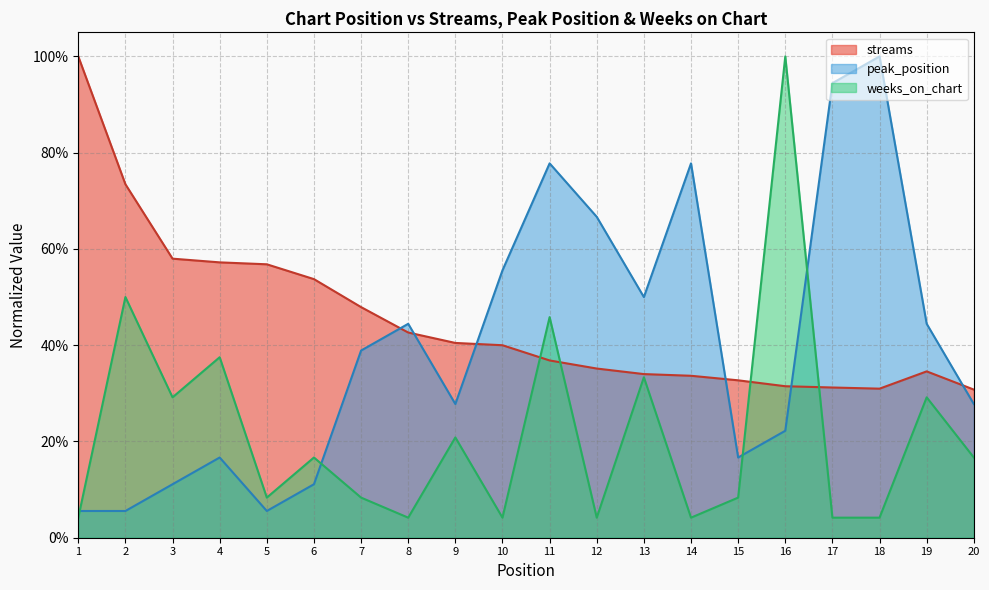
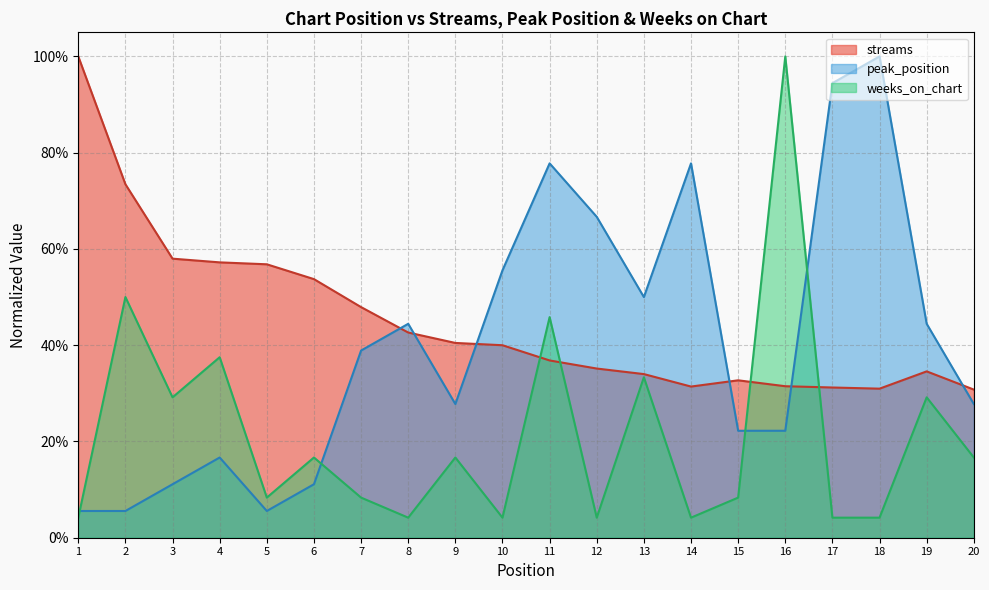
weeks_on_chart, 9: 21% -> 17%
streams, 14: 34% -> 31%
peak_position, 15: 17% -> 22%
